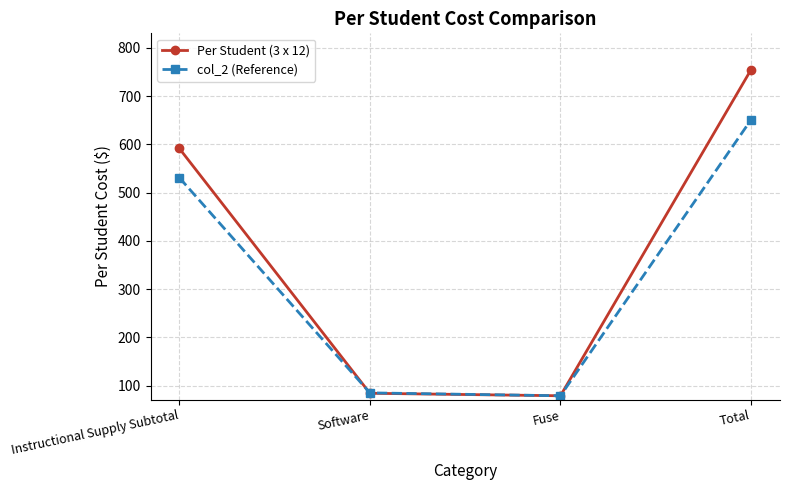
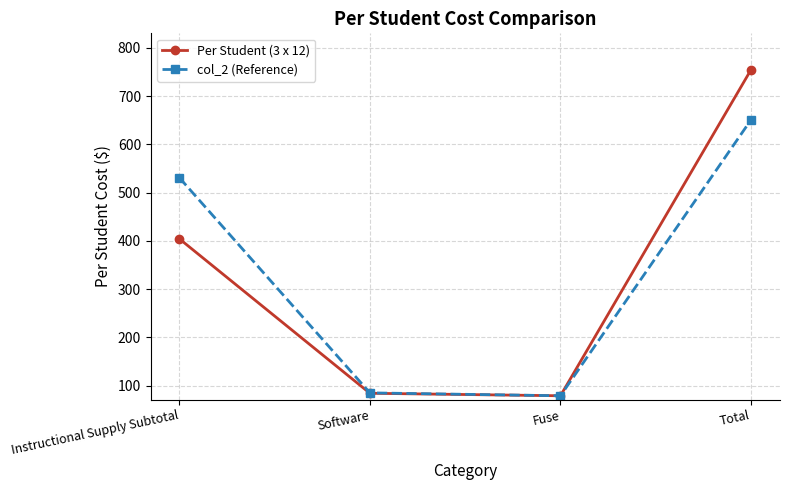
Per Student (3 x 12), Instructional Supply Subtotal: 590 -> 400
